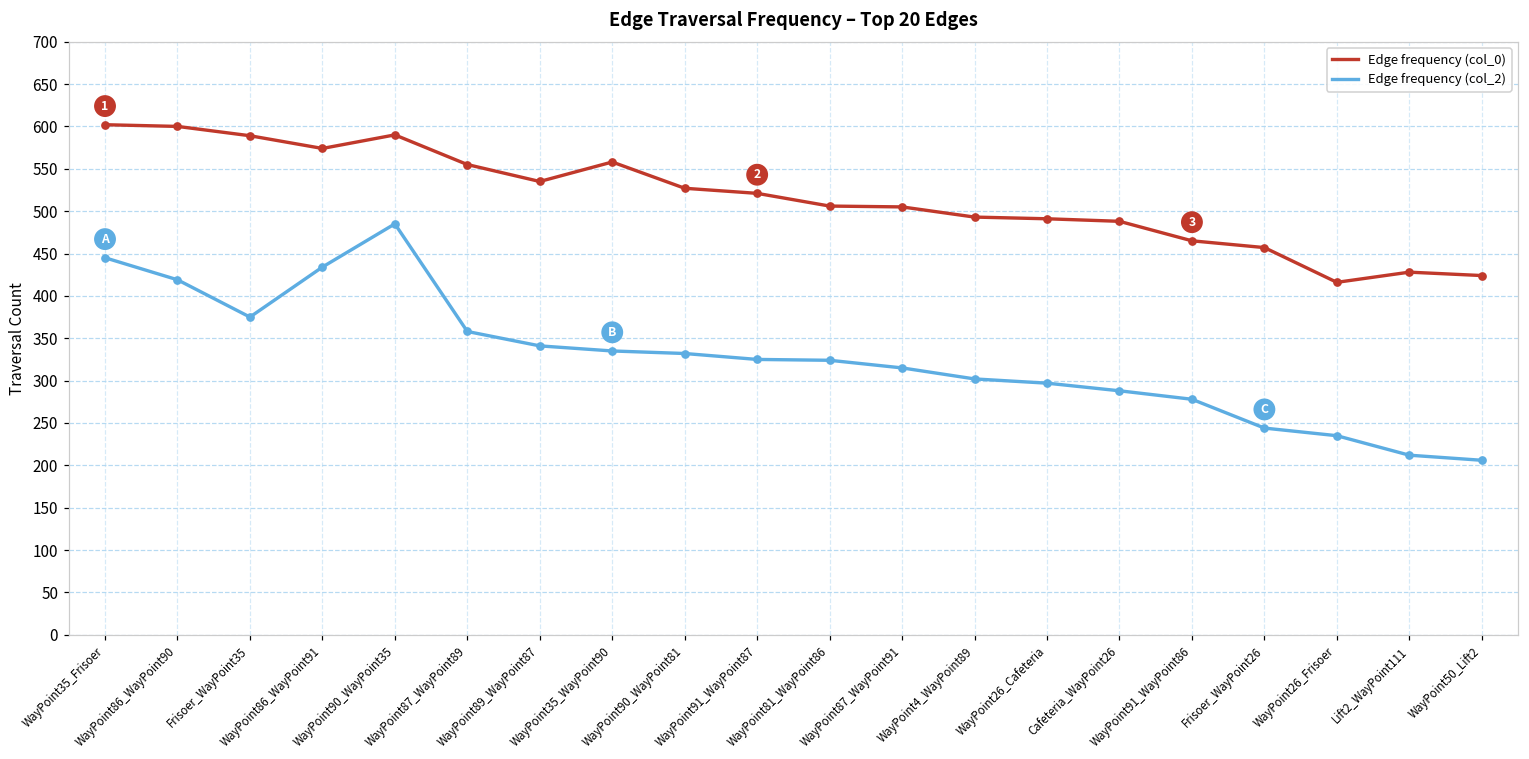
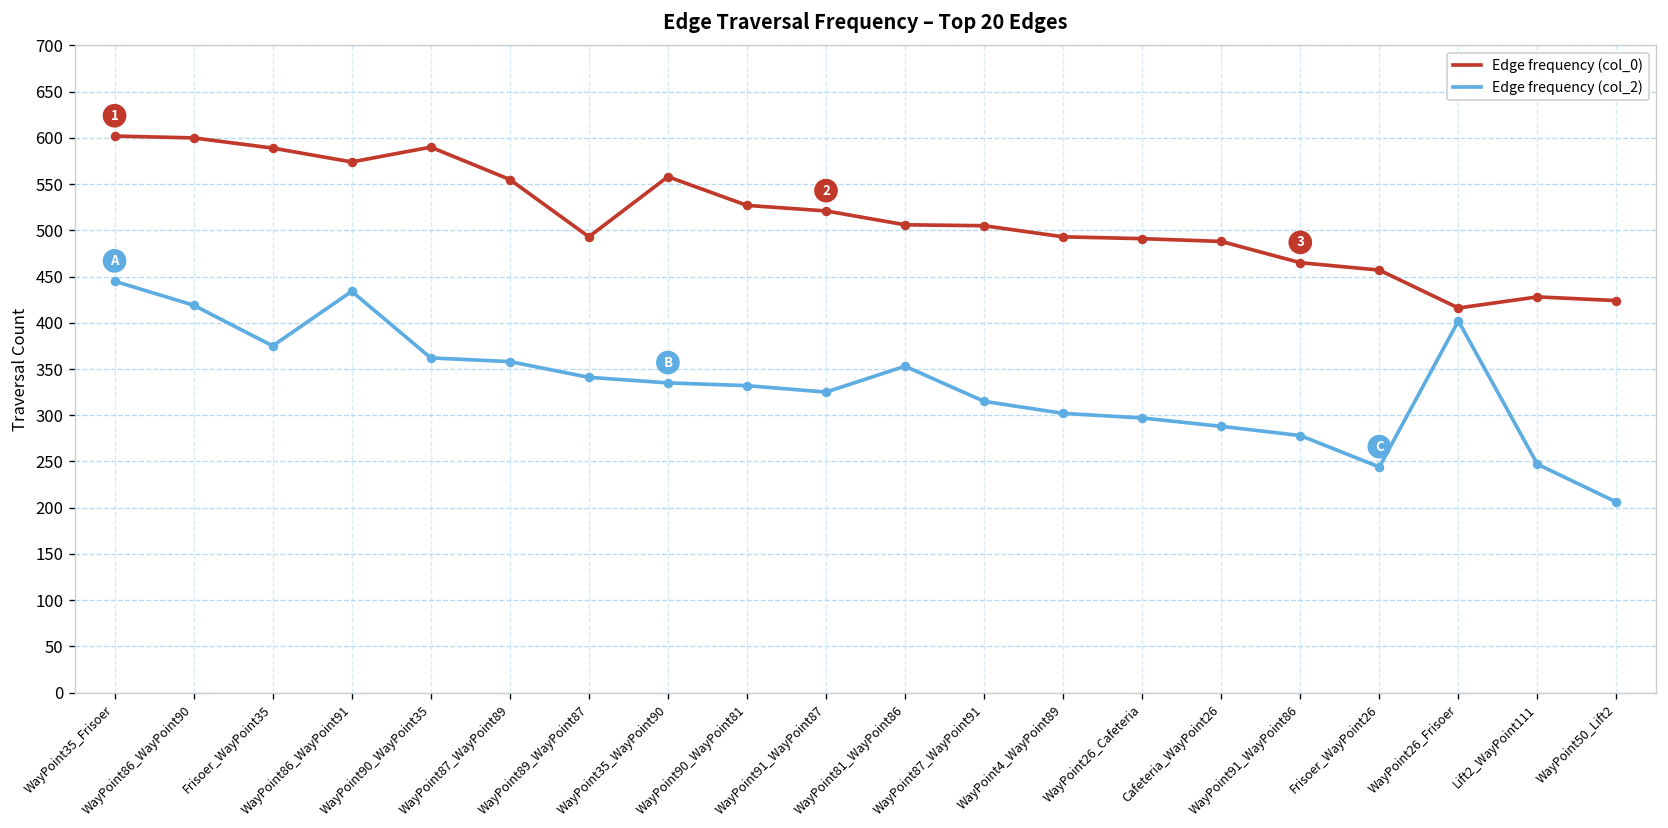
Edge frequency (col_2), WayPoint90_WayPoint35: 490 -> 360
Edge frequency (col_0), WayPoint89_WayPoint87: 540 -> 490
Edge frequency (col_2), WayPoint81_WayPoint86: 320 -> 350
Edge frequency (col_2), WayPoint26_Frisoer: 240 -> 400
Edge frequency (col_2), Lift2_WayPoint111: 210 -> 250
